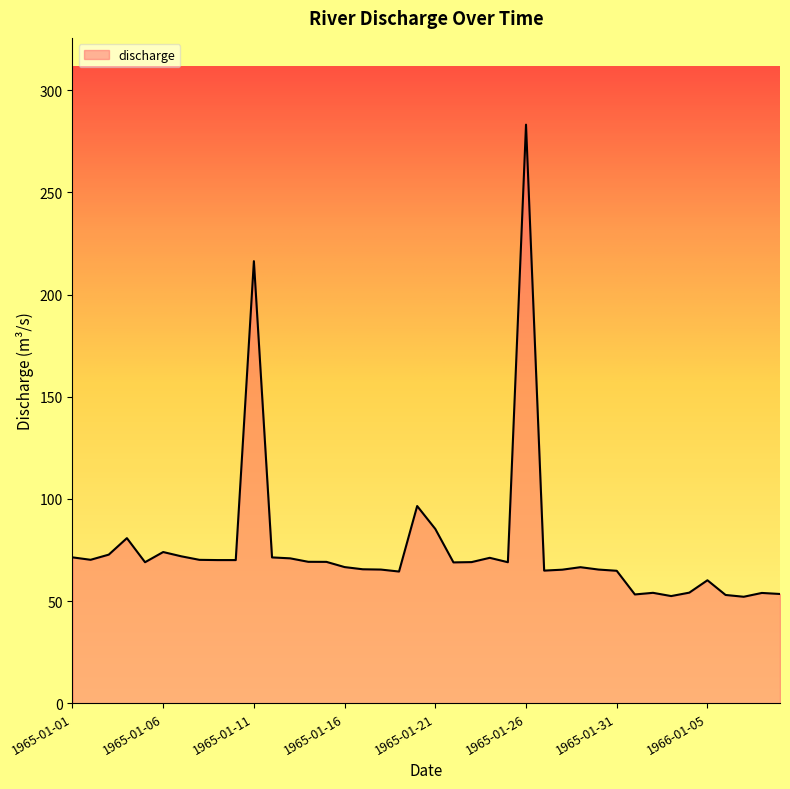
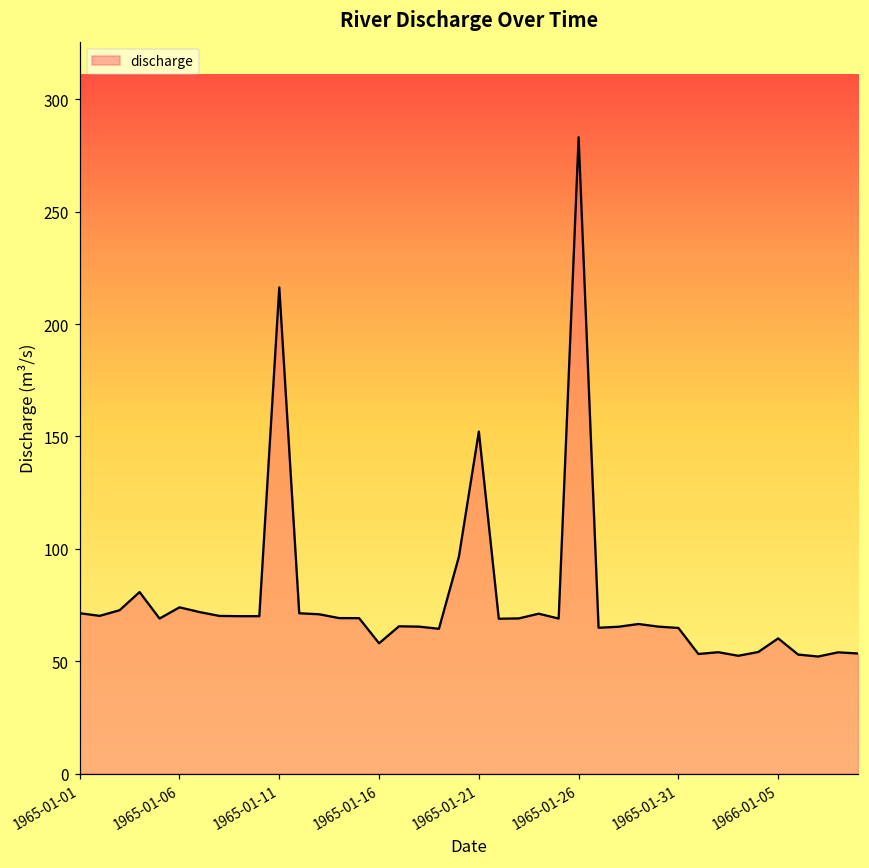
1965-01-16: 67 -> 58
1965-01-21: 85 -> 152
